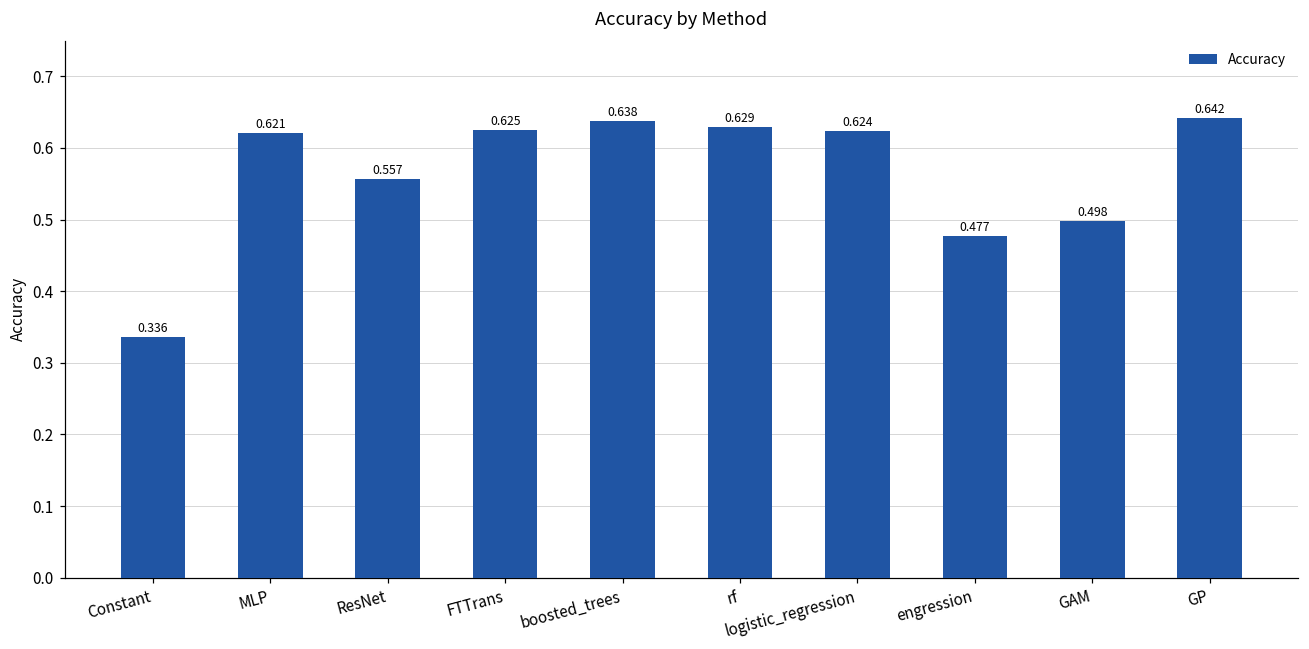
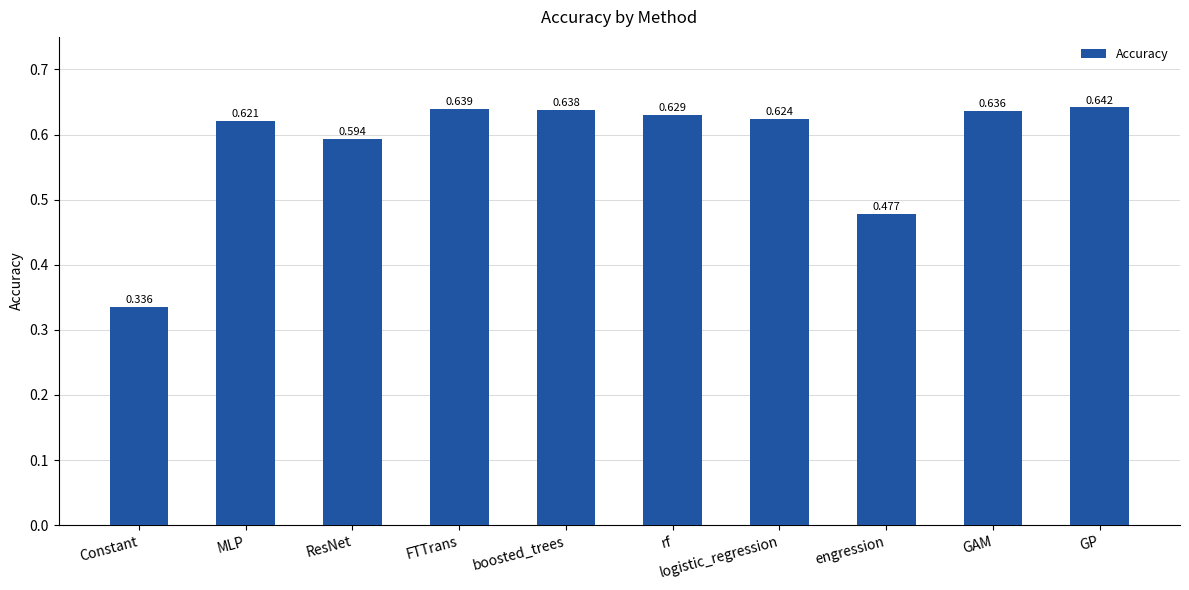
ResNet: 0.557 -> 0.594
FTTrans: 0.625 -> 0.639
GAM: 0.498 -> 0.636
